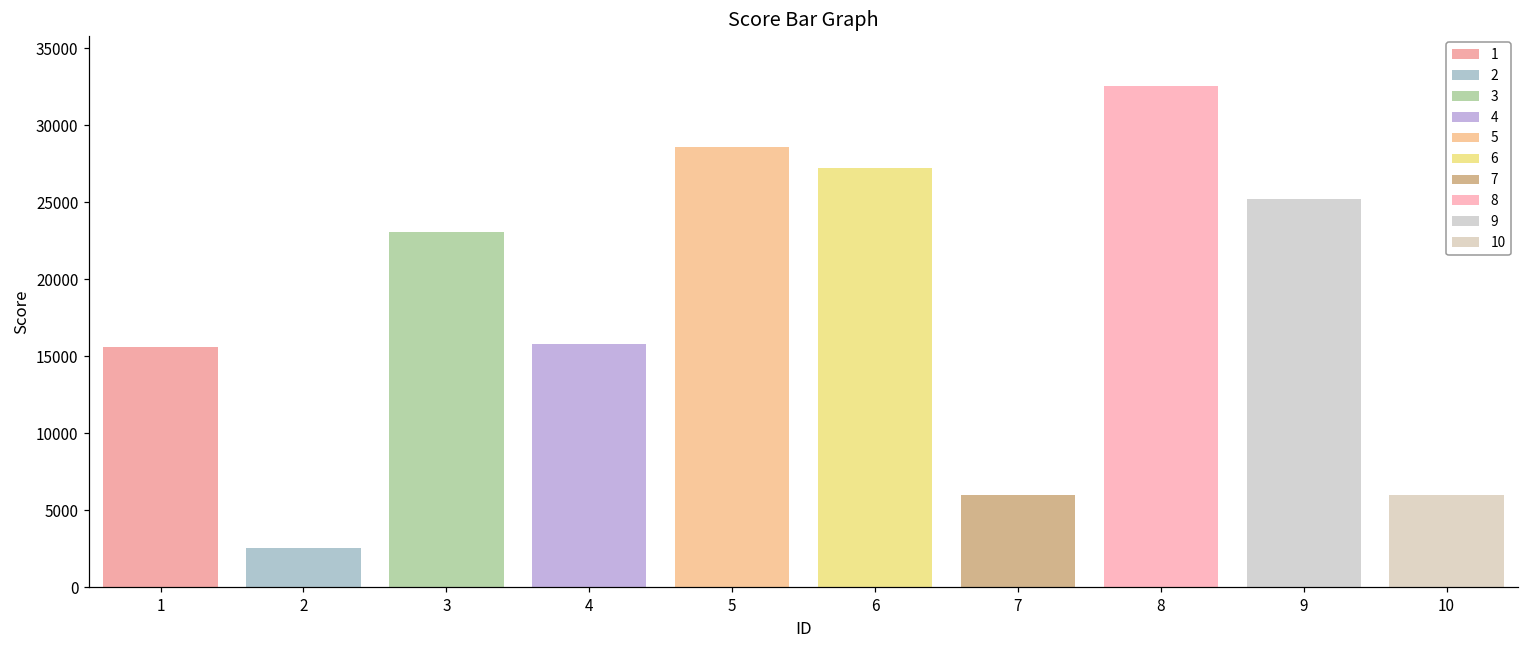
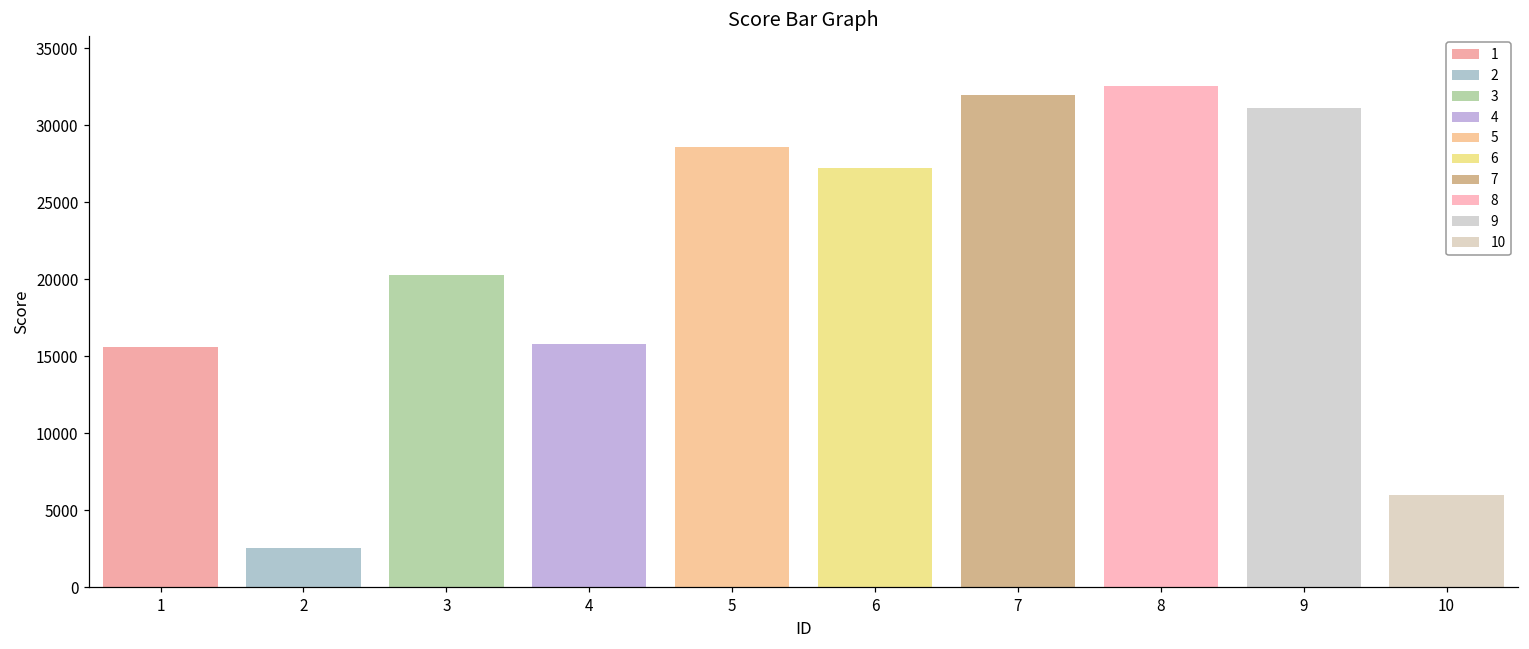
3: 23100 -> 20300
7: 6000 -> 31900
9: 25200 -> 31100
